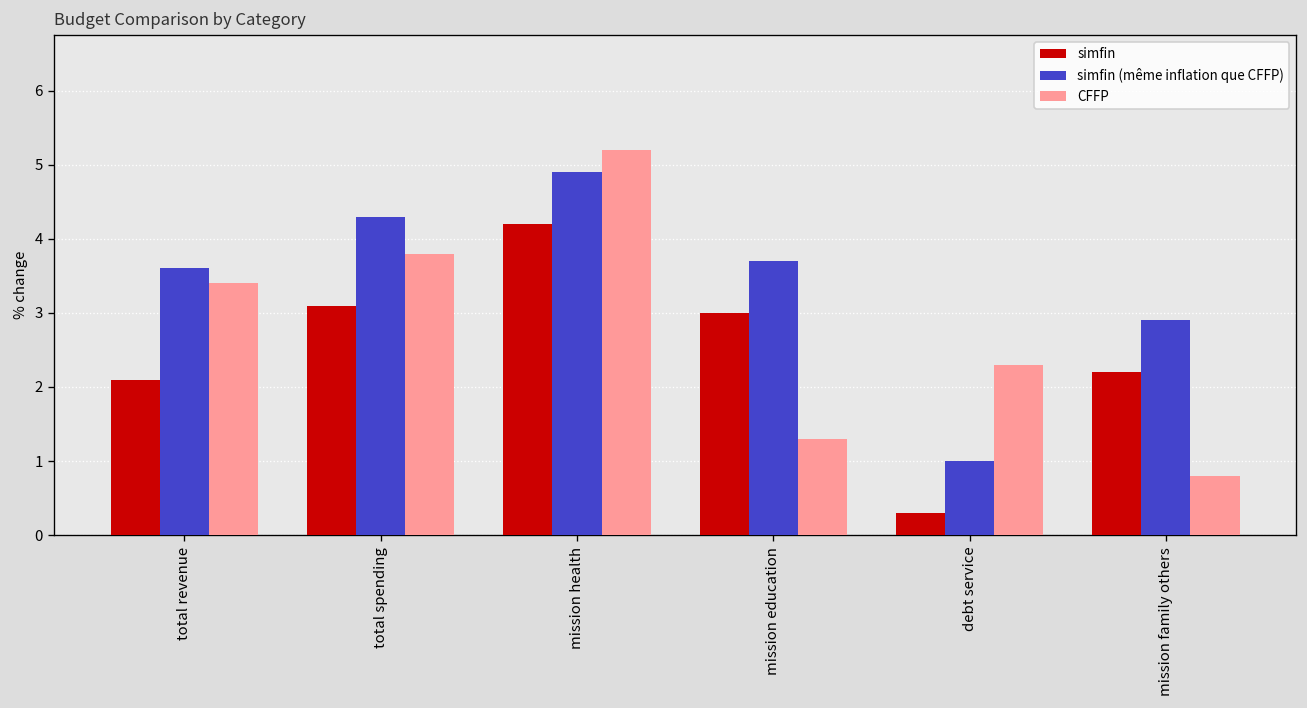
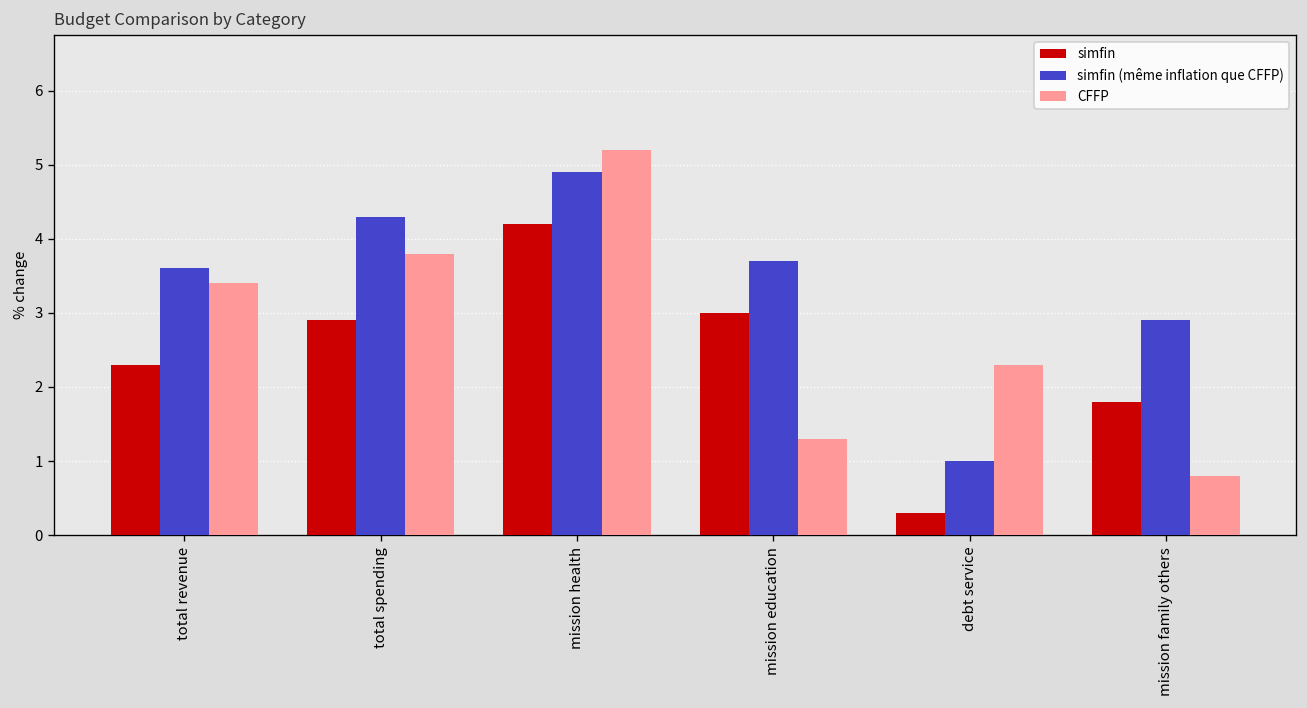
simfin, total revenue: 2.1 -> 2.3
simfin, total spending: 3.1 -> 2.9
simfin, mission family others: 2.2 -> 1.8
